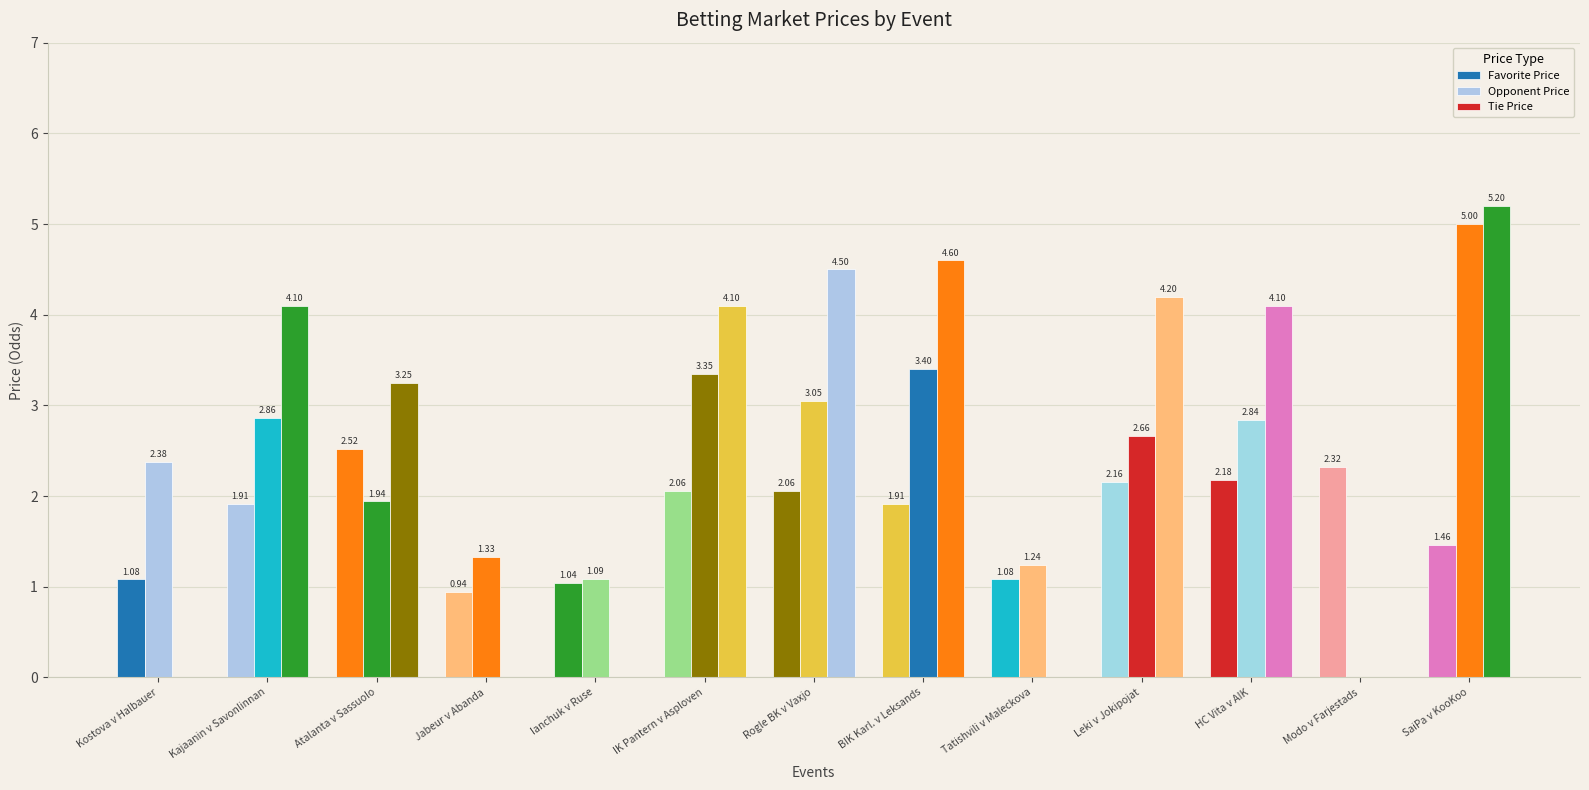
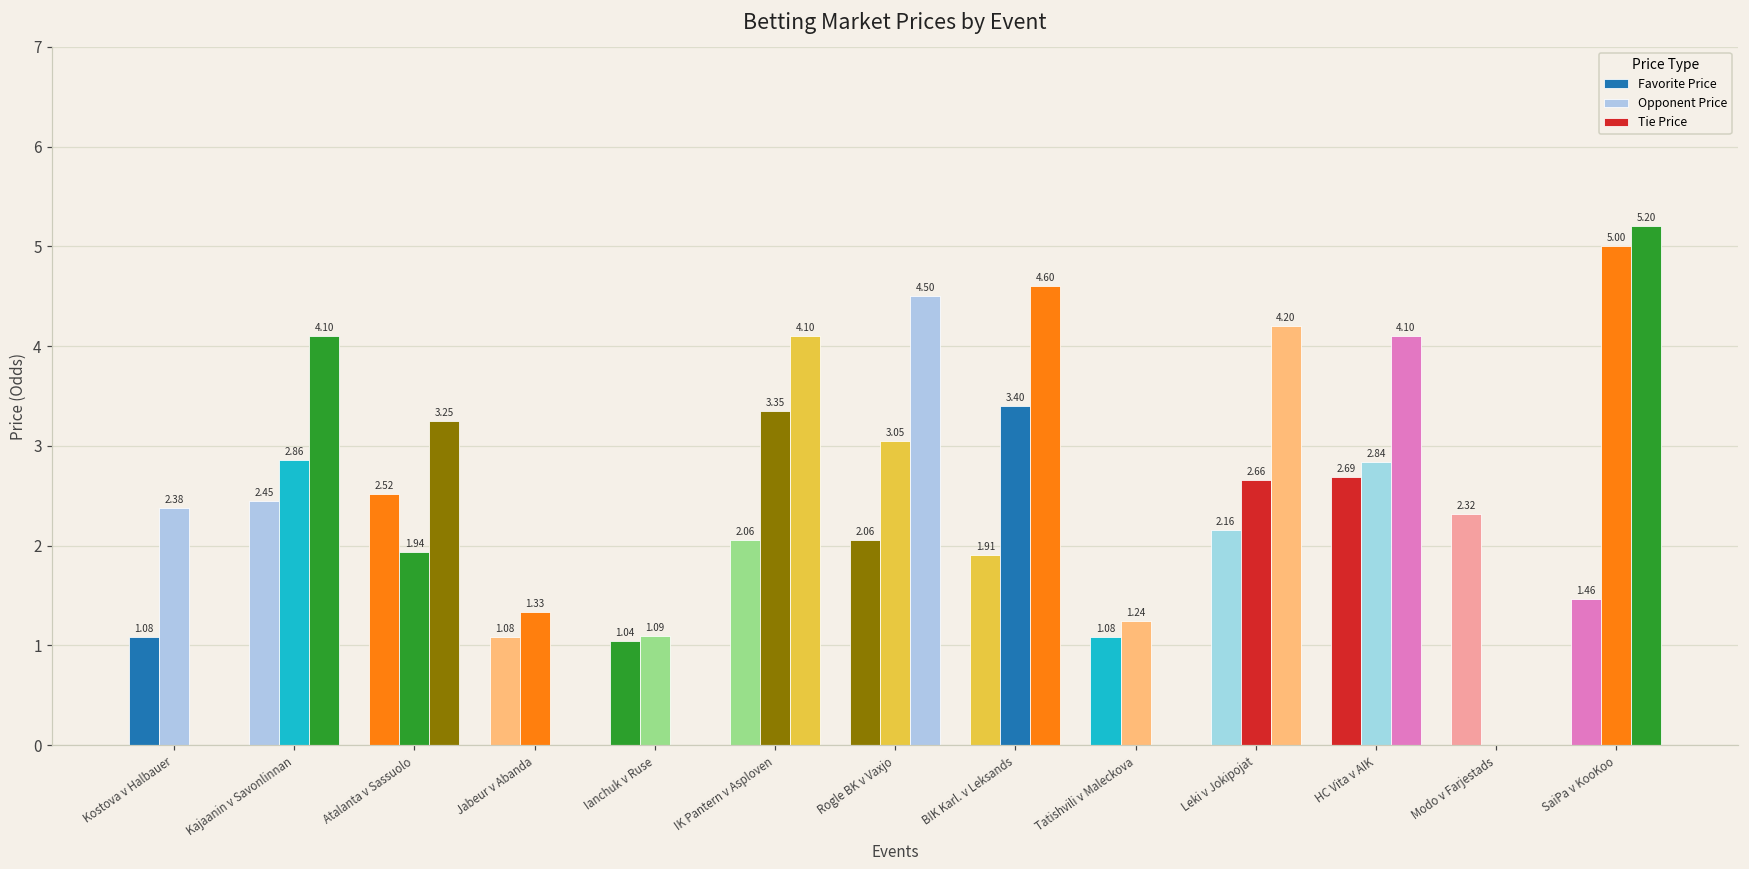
Favorite Price, Kajaanin v Savonlinnan: 1.91 -> 2.45
Favorite Price, Jabeur v Abanda: 0.94 -> 1.08
Favorite Price, HC Vita v AIK: 2.18 -> 2.69
